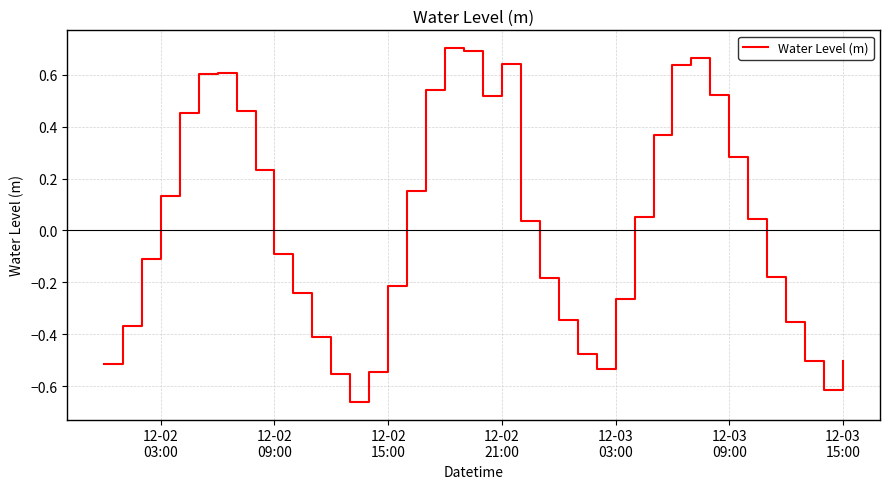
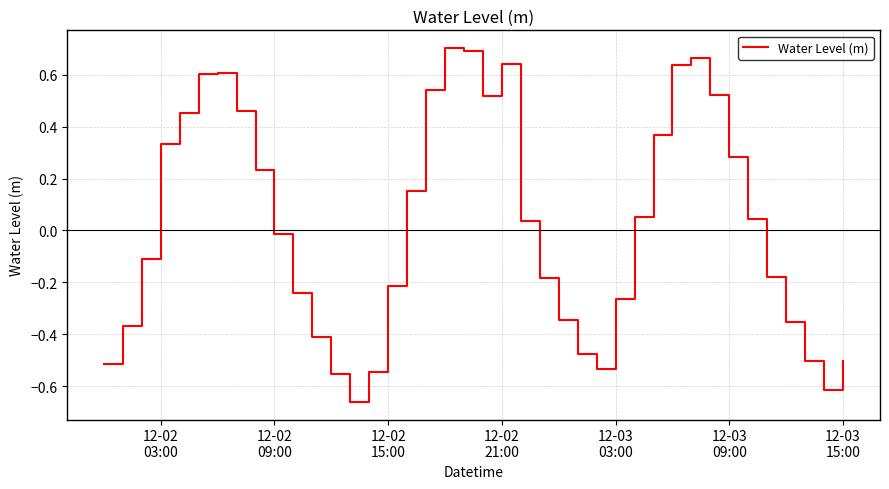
12-02 03:00: 0.13 -> 0.33
12-02 09:00: -0.09 -> -0.01
